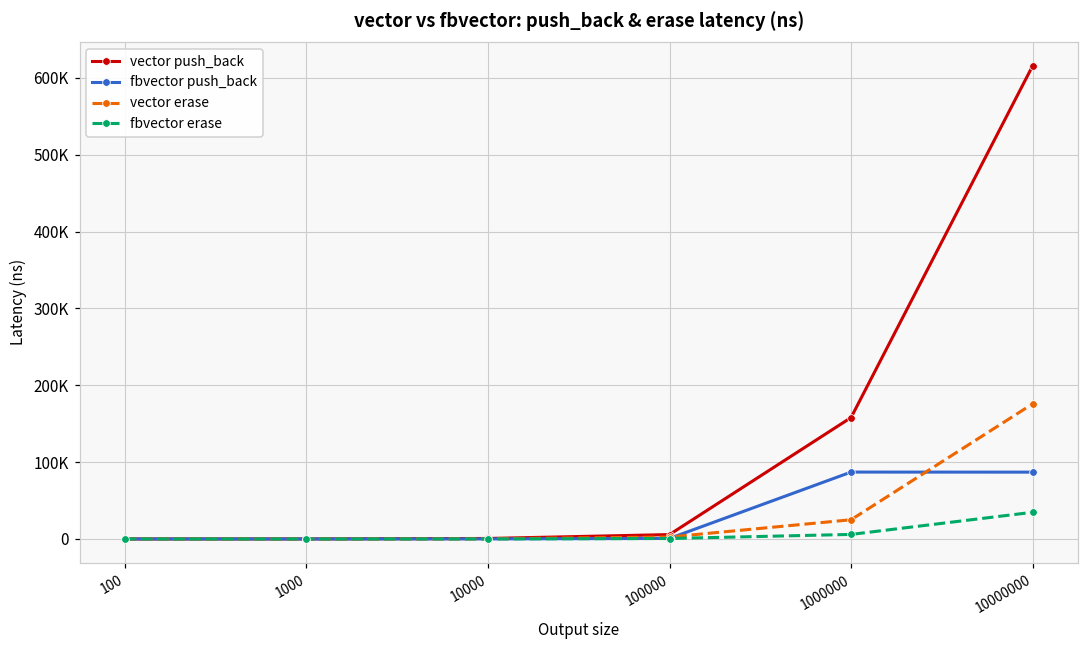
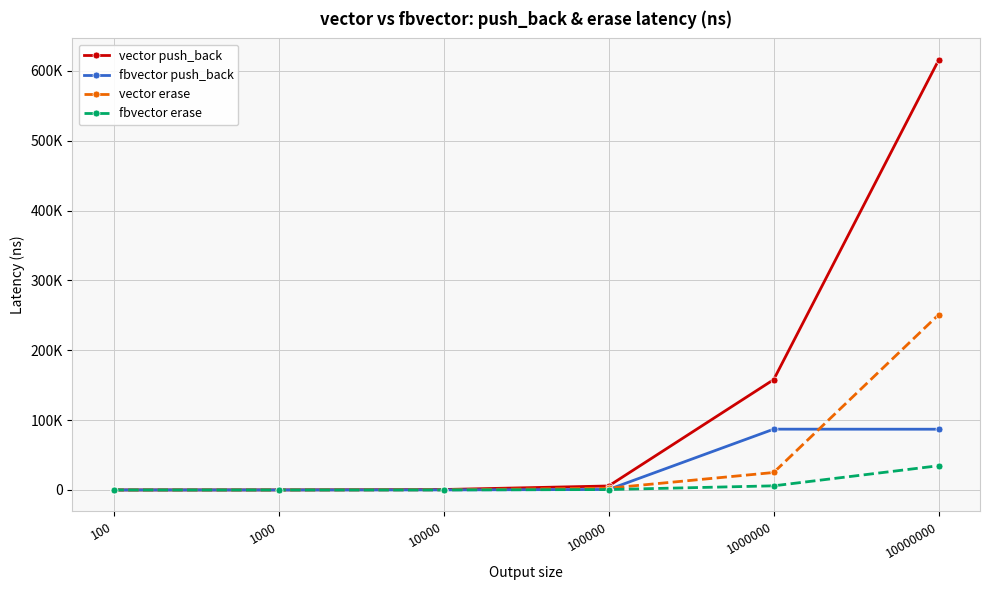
vector erase, 10000000: 180000 -> 250000
